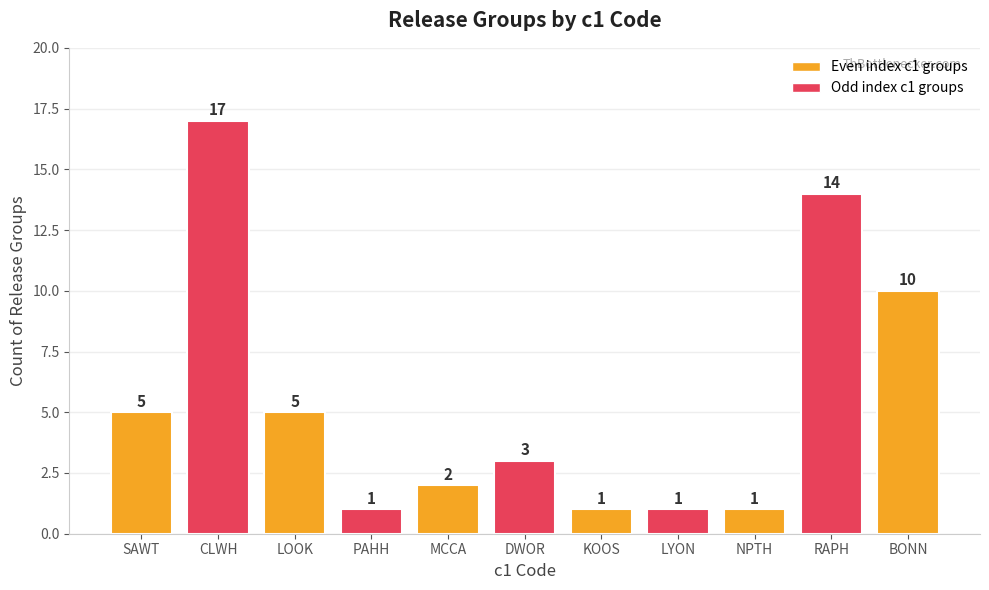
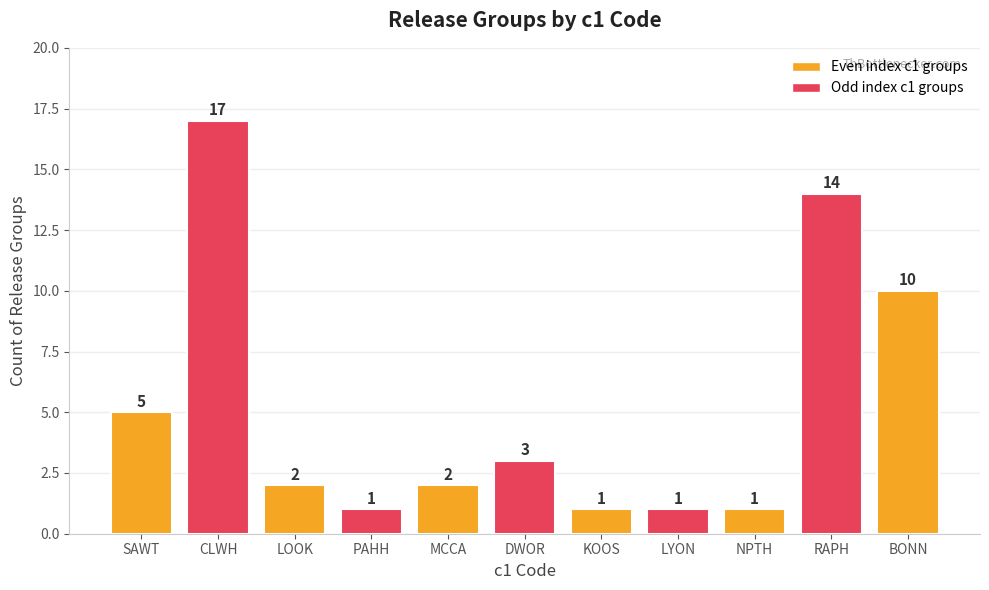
LOOK: 5 -> 2
